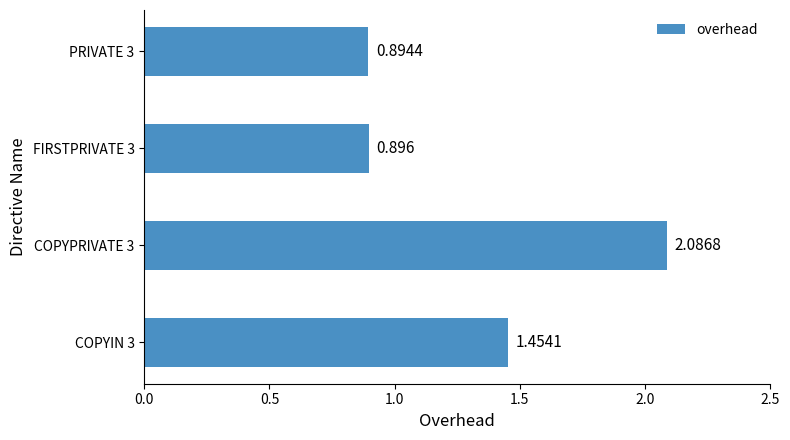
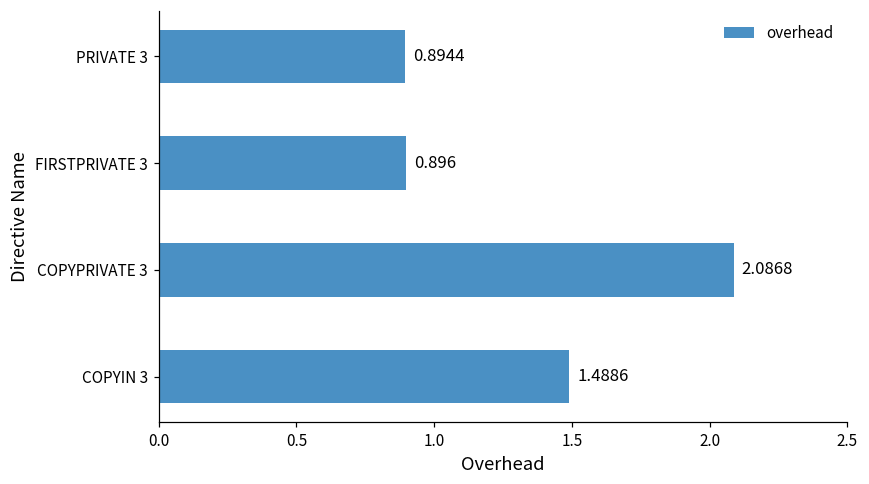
COPYIN 3: 1.4541 -> 1.4886
